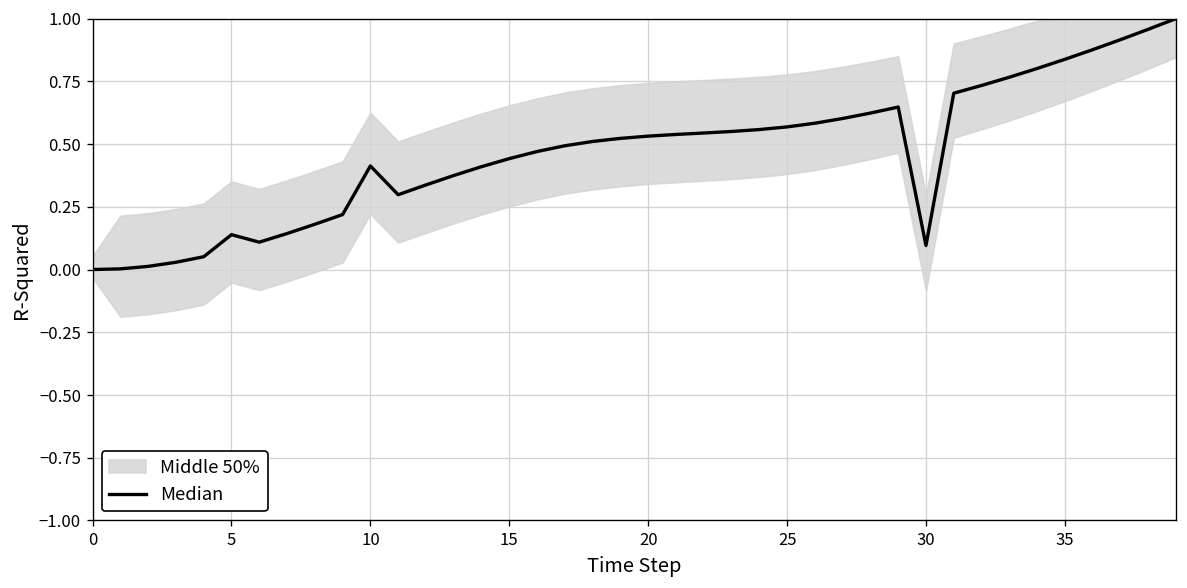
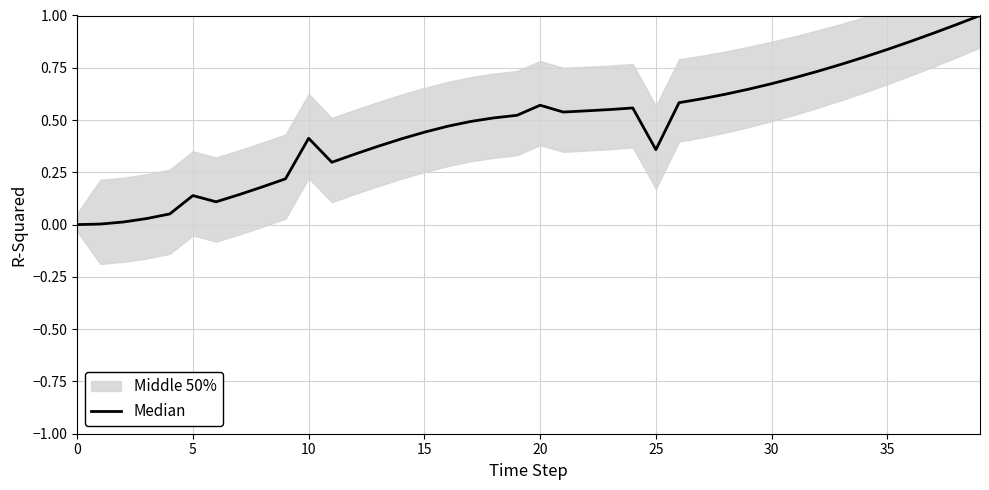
Median, 20: 0.53 -> 0.57
Median, 25: 0.57 -> 0.36
Median, 30: 0.10 -> 0.67
